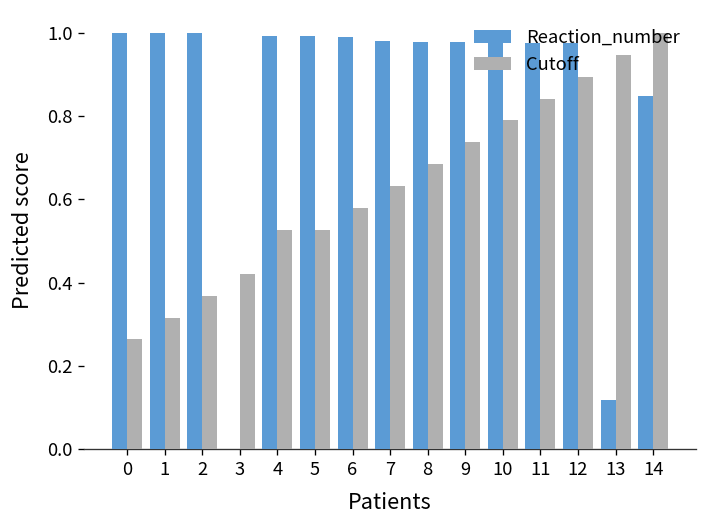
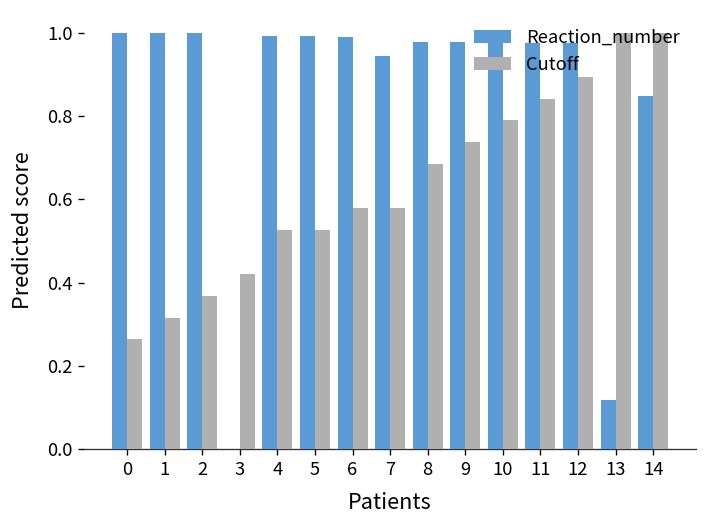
Reaction_number, 7: 0.98 -> 0.94
Cutoff, 7: 0.63 -> 0.58
Cutoff, 13: 0.95 -> 1.00
